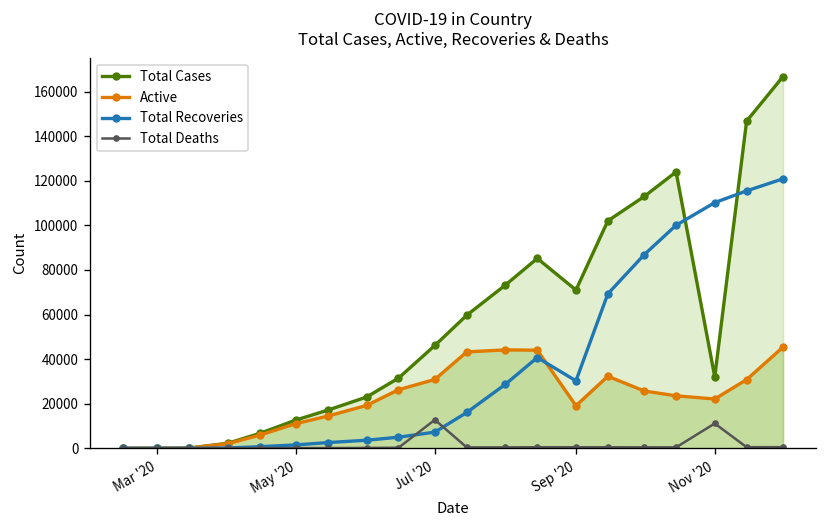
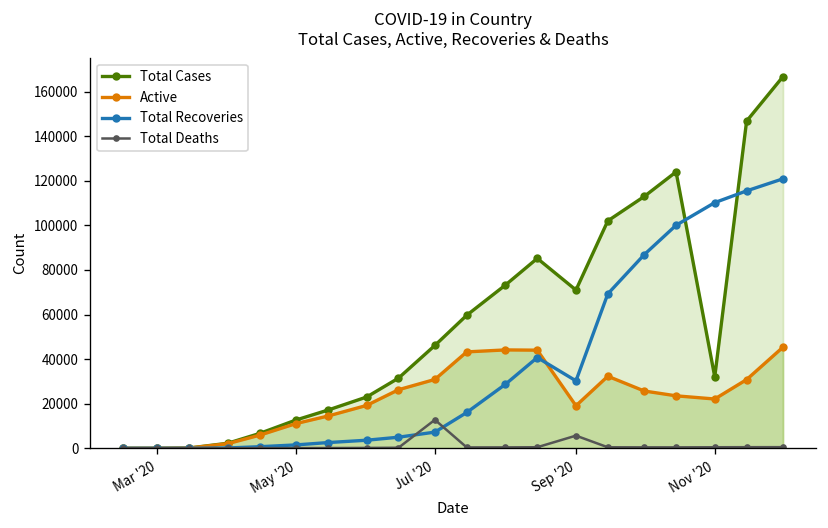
Total Deaths, Sep '20: 0 -> 6000
Total Deaths, Nov '20: 11000 -> 0
